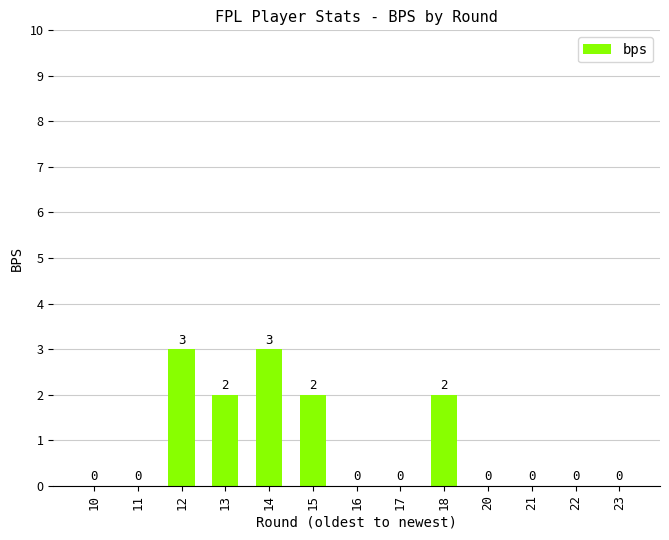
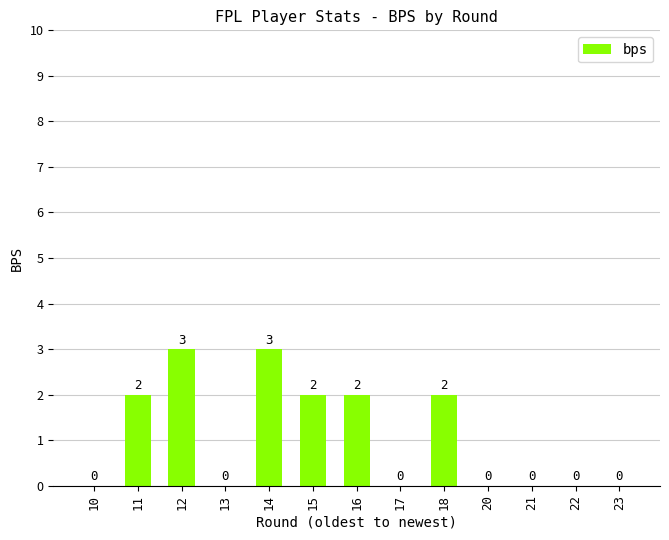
11: 0 -> 2
13: 2 -> 0
16: 0 -> 2
